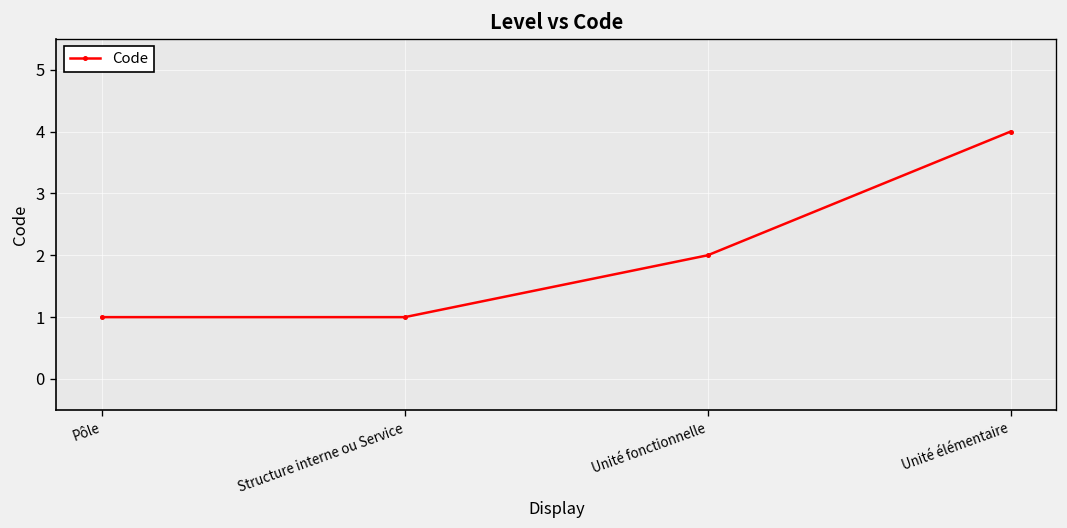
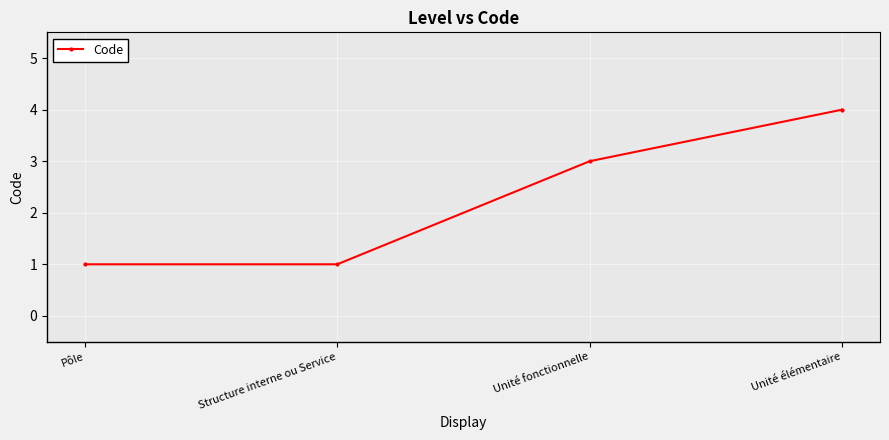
Unité fonctionnelle: 2 -> 3
